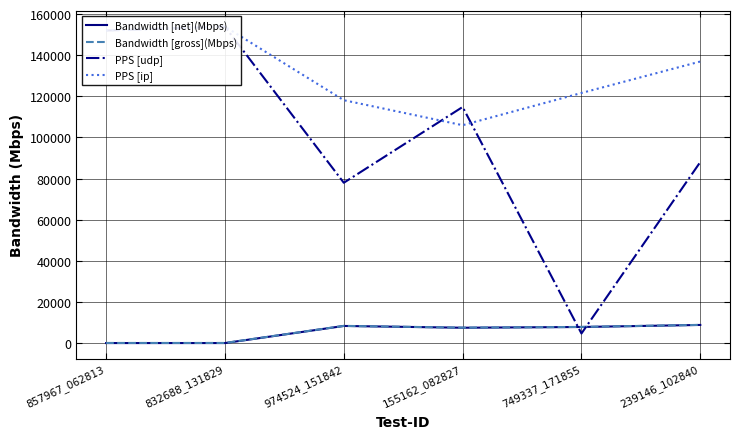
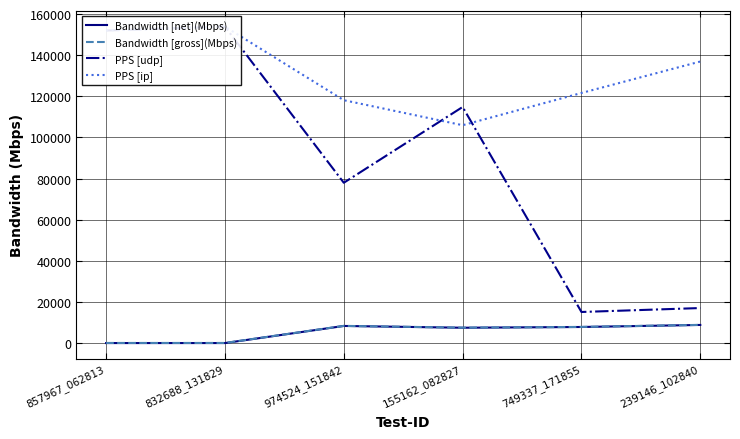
PPS [udp], 749337_171855: 5000 -> 15000
PPS [udp], 239146_102840: 88000 -> 17000
